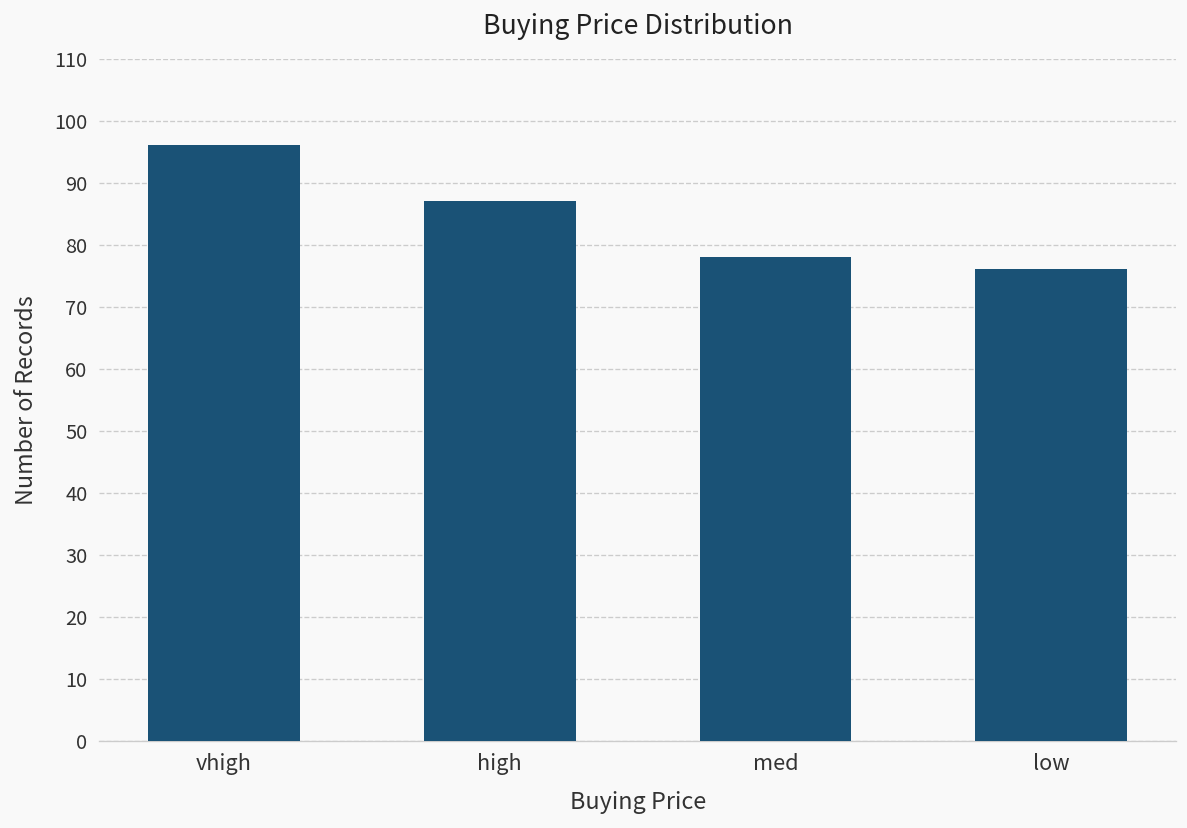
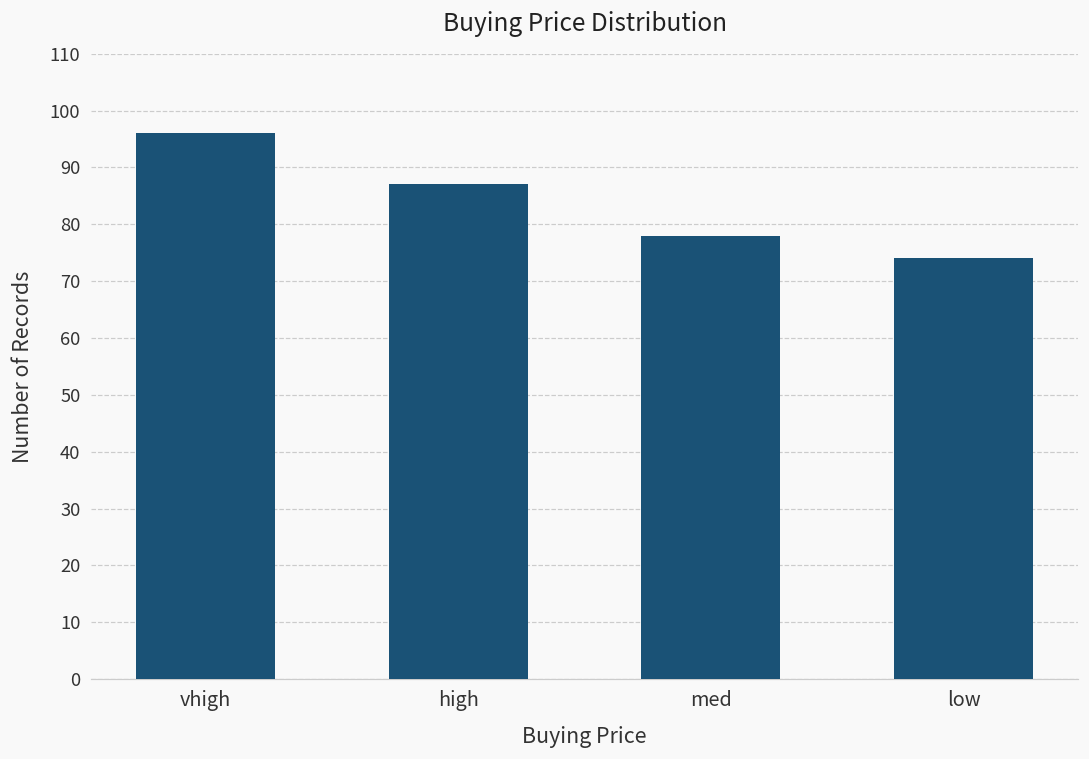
low: 76 -> 74
